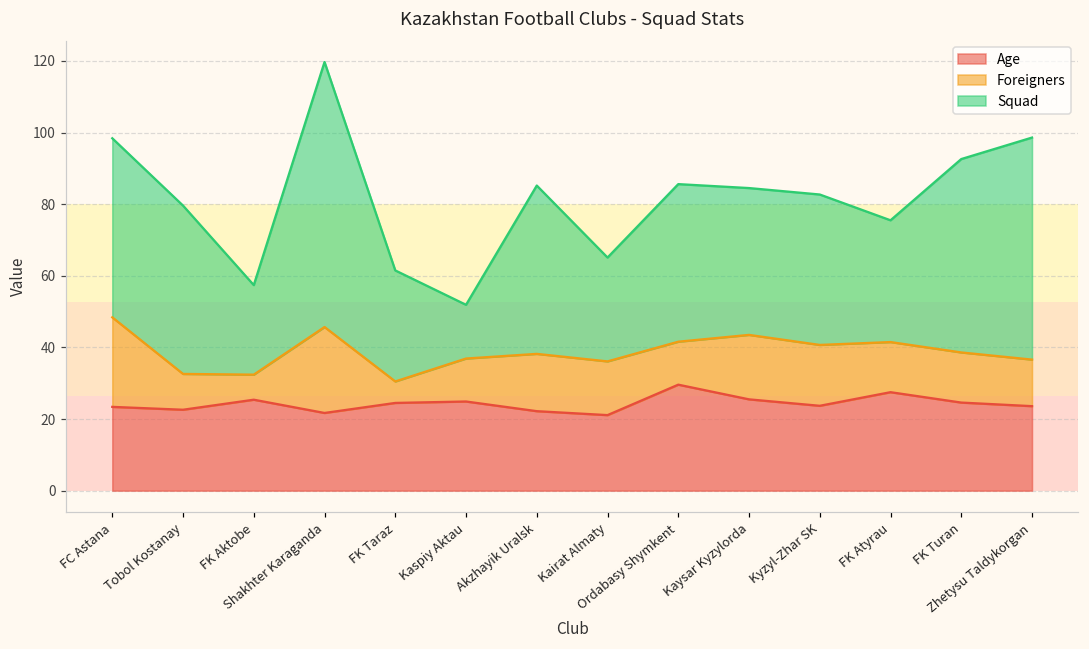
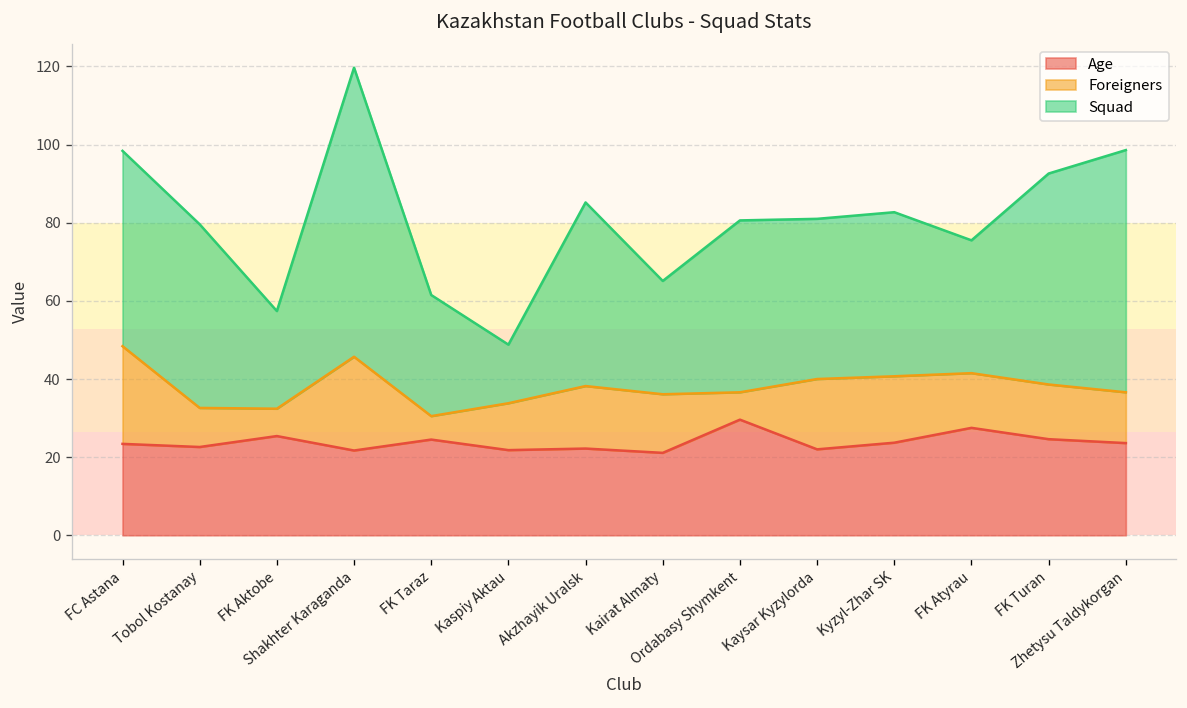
Age, Kaspiy Aktau: 25 -> 22
Foreigners, Ordabasy Shymkent: 12 -> 7
Age, Kaysar Kyzylorda: 26 -> 22
